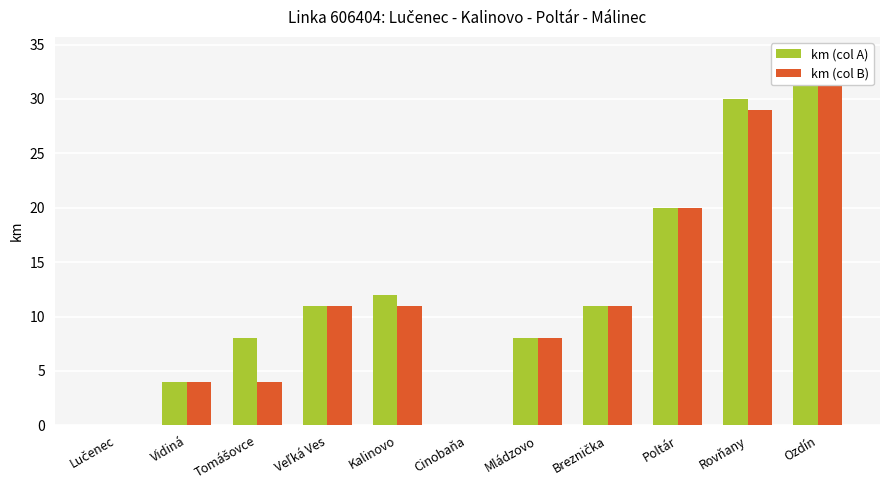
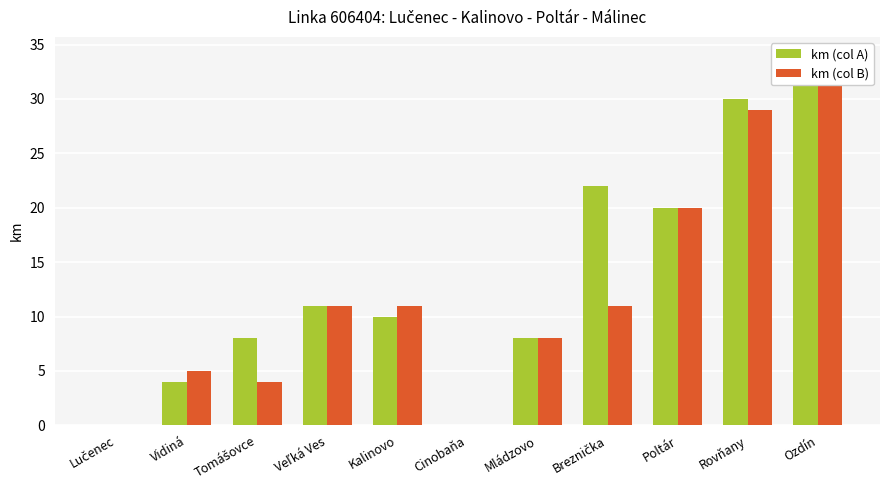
km (col B), Vidiná: 4 -> 5
km (col A), Kalinovo: 12 -> 10
km (col A), Breznička: 11 -> 22
